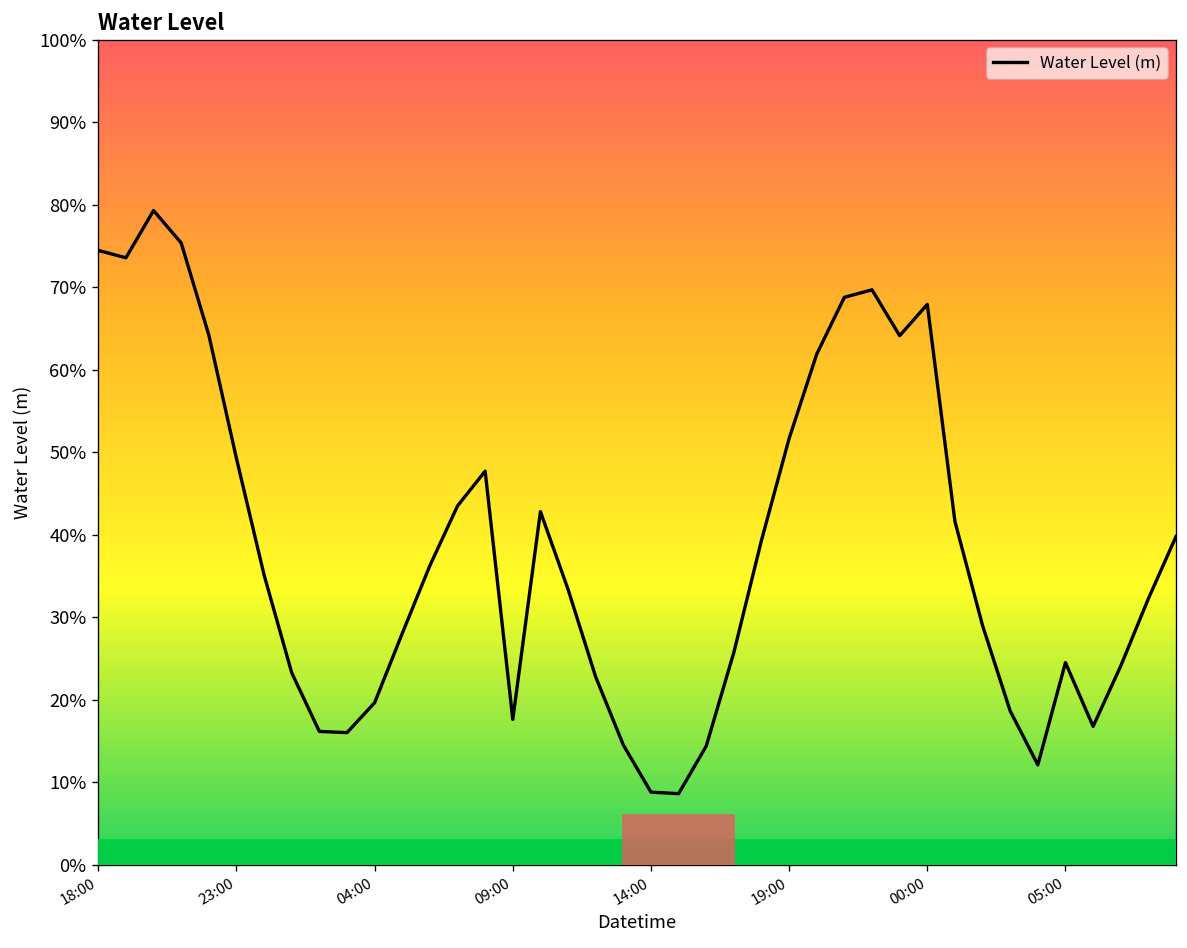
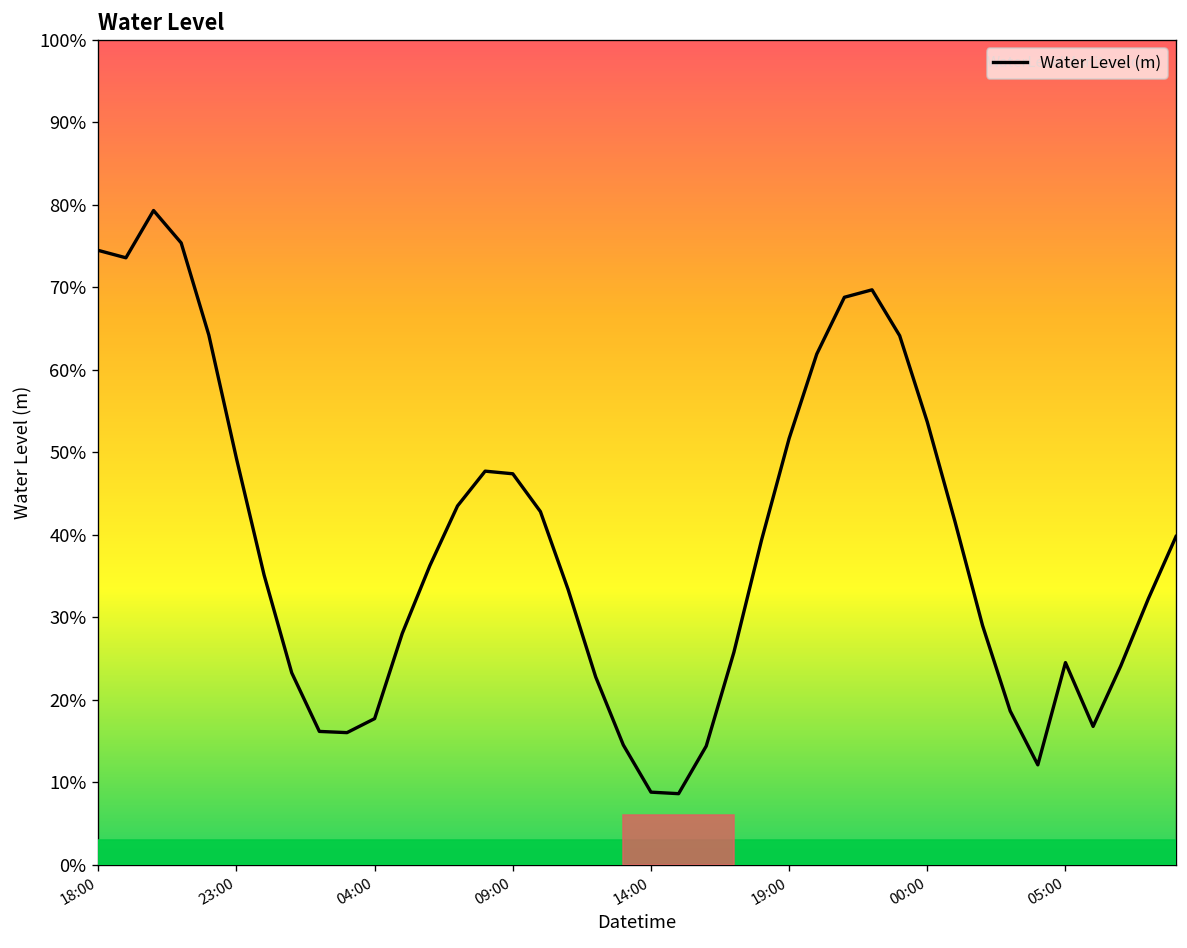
04:00: 20% -> 18%
09:00: 18% -> 47%
00:00: 68% -> 54%
